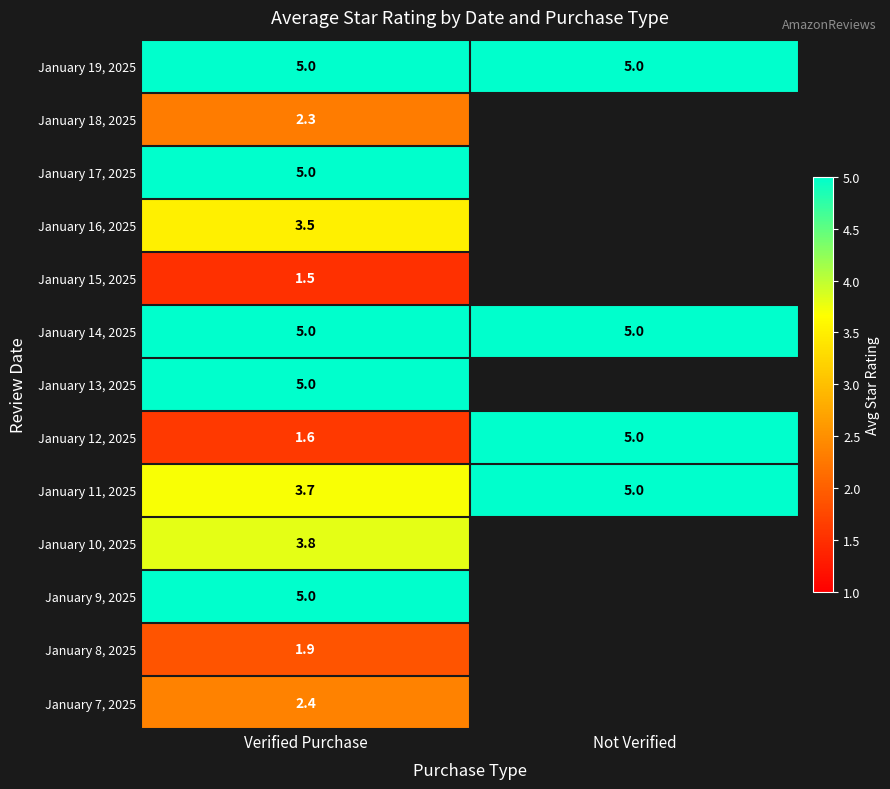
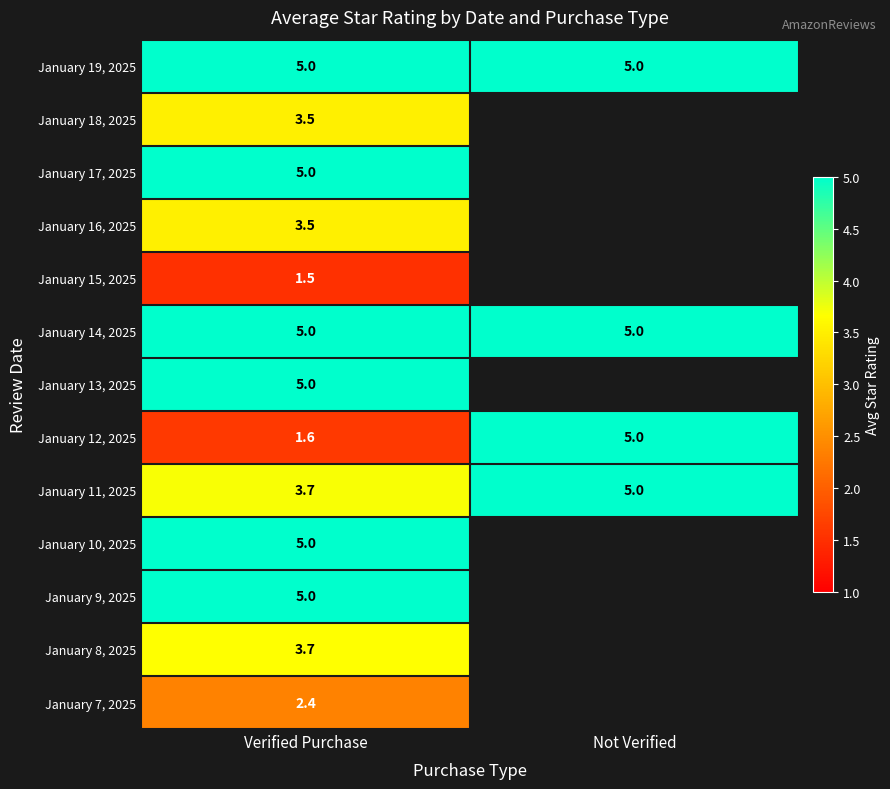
January 18, 2025, Verified Purchase: 2.3 -> 3.5
January 10, 2025, Verified Purchase: 3.8 -> 5.0
January 8, 2025, Verified Purchase: 1.9 -> 3.7
